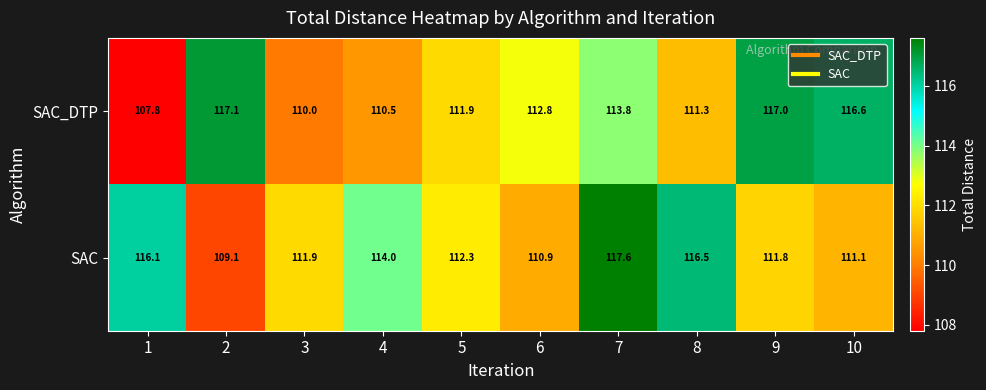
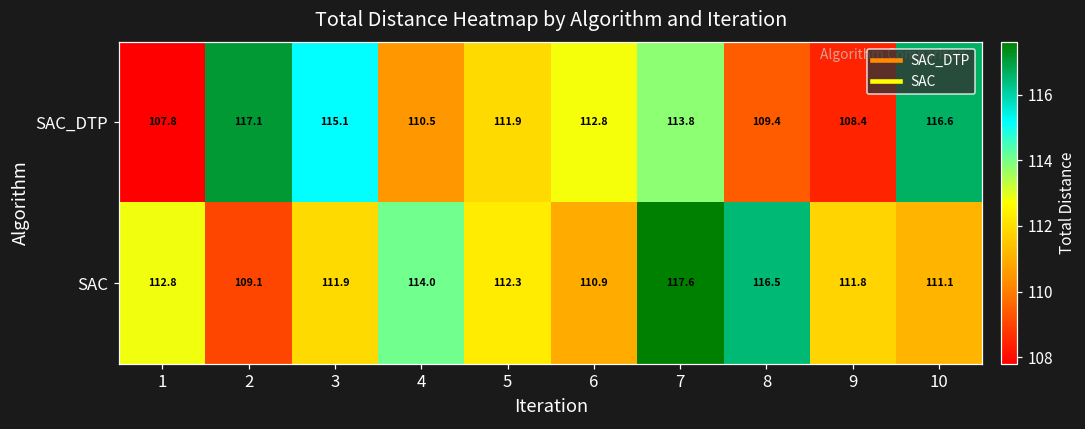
SAC_DTP, 3: 110.0 -> 115.1
SAC_DTP, 8: 111.3 -> 109.4
SAC_DTP, 9: 117.0 -> 108.4
SAC, 1: 116.1 -> 112.8
